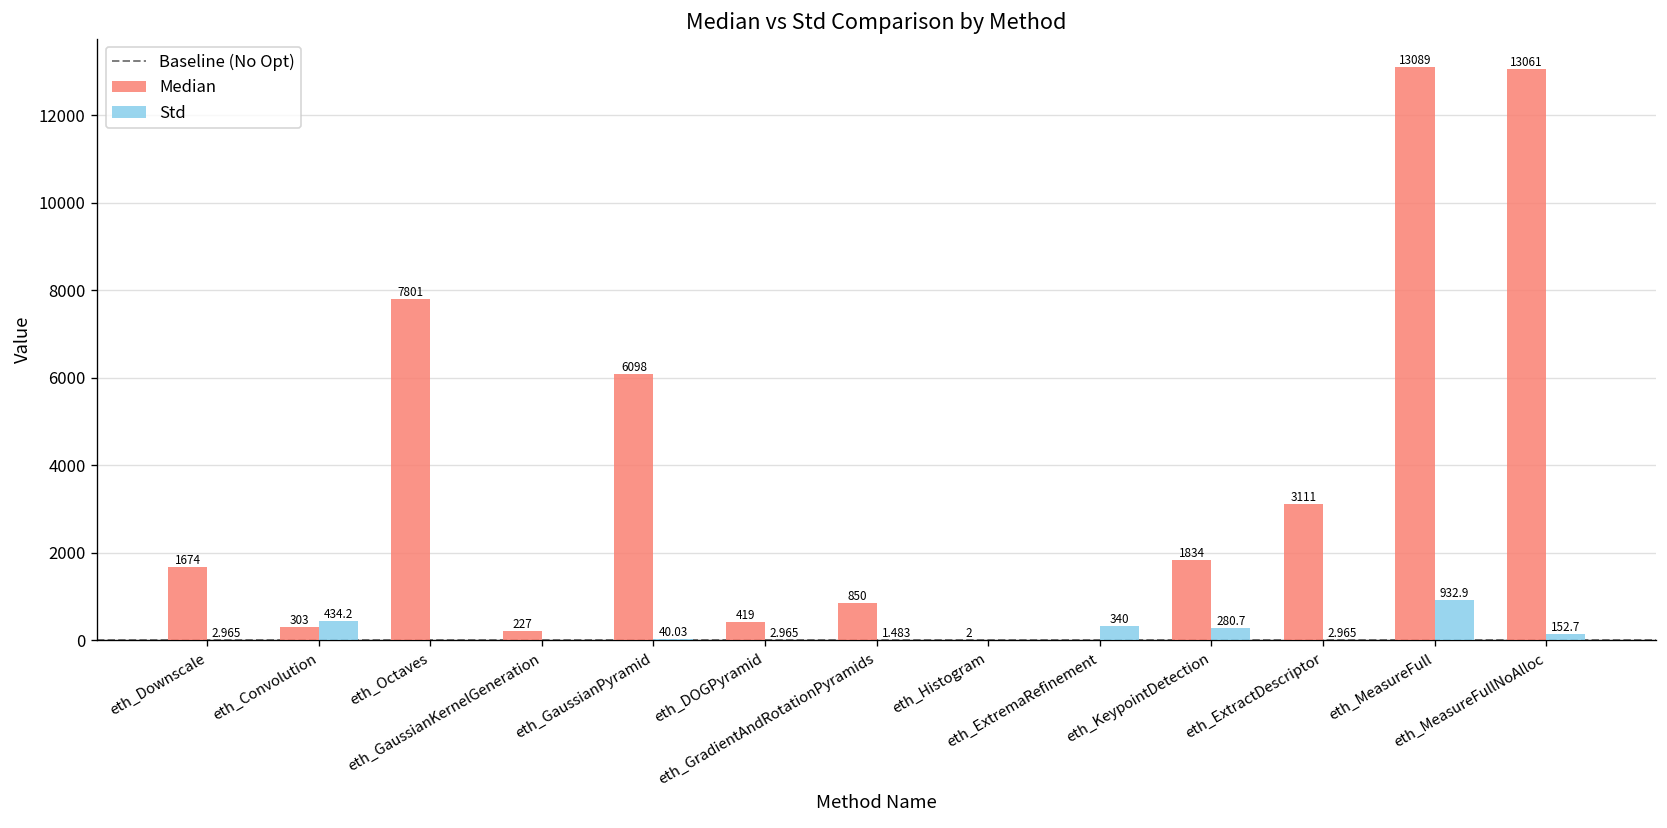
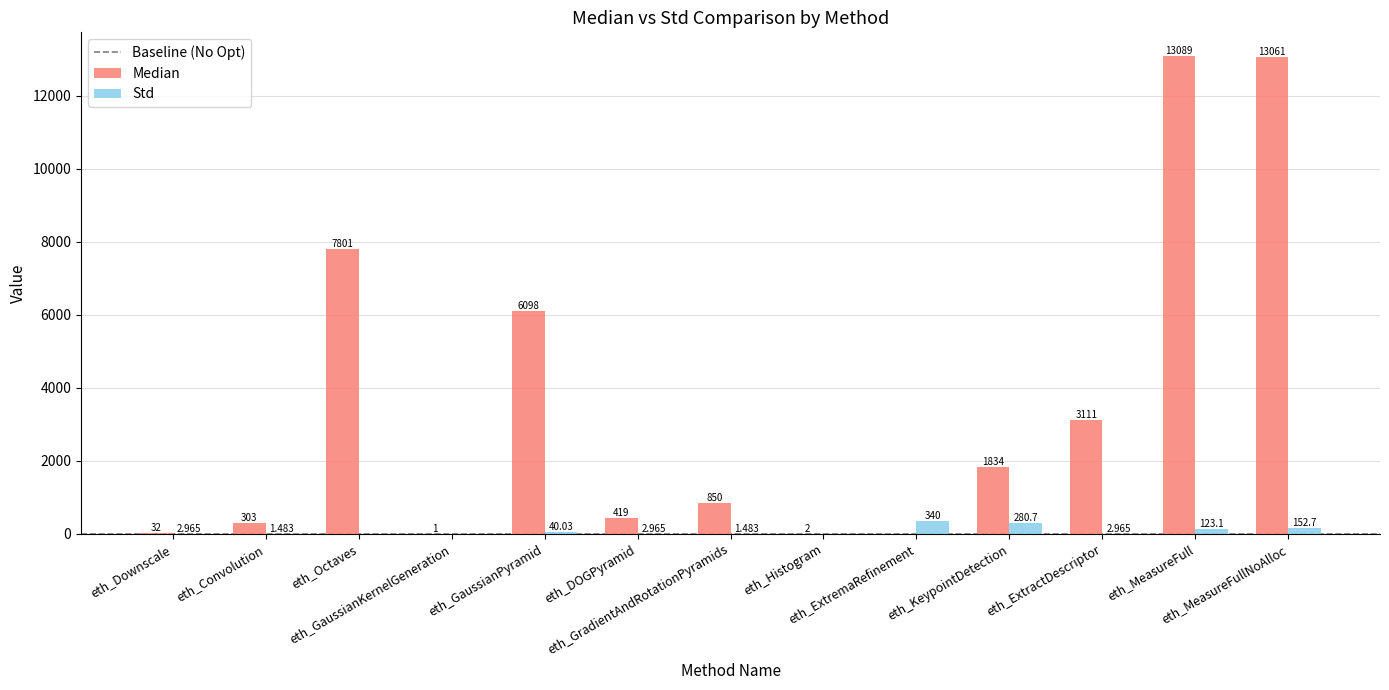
Median, eth_Downscale: 1674 -> 32
Std, eth_Convolution: 434.2 -> 1.483
Median, eth_GaussianKernelGeneration: 227 -> 1
Std, eth_MeasureFull: 932.9 -> 123.1
